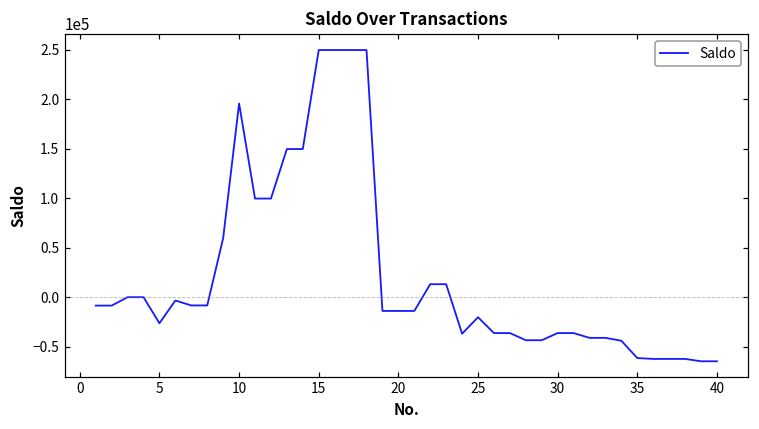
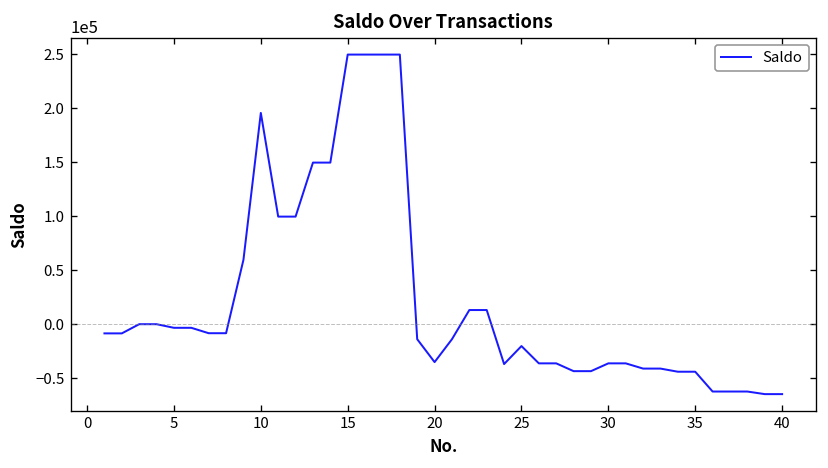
5: -30000 -> 0
20: -10000 -> -30000
35: -60000 -> -40000
